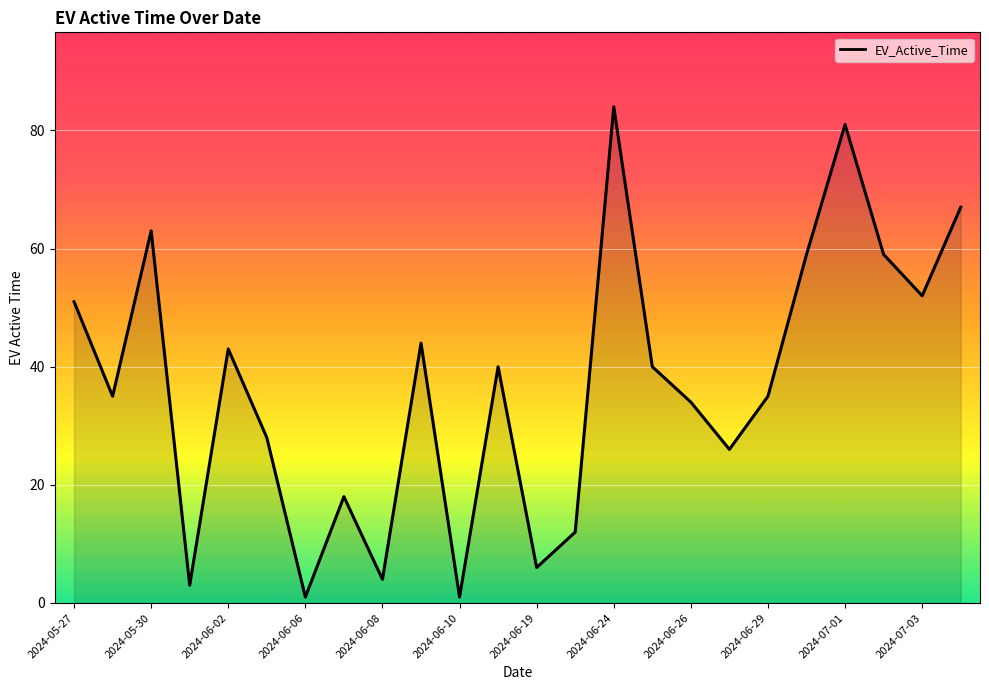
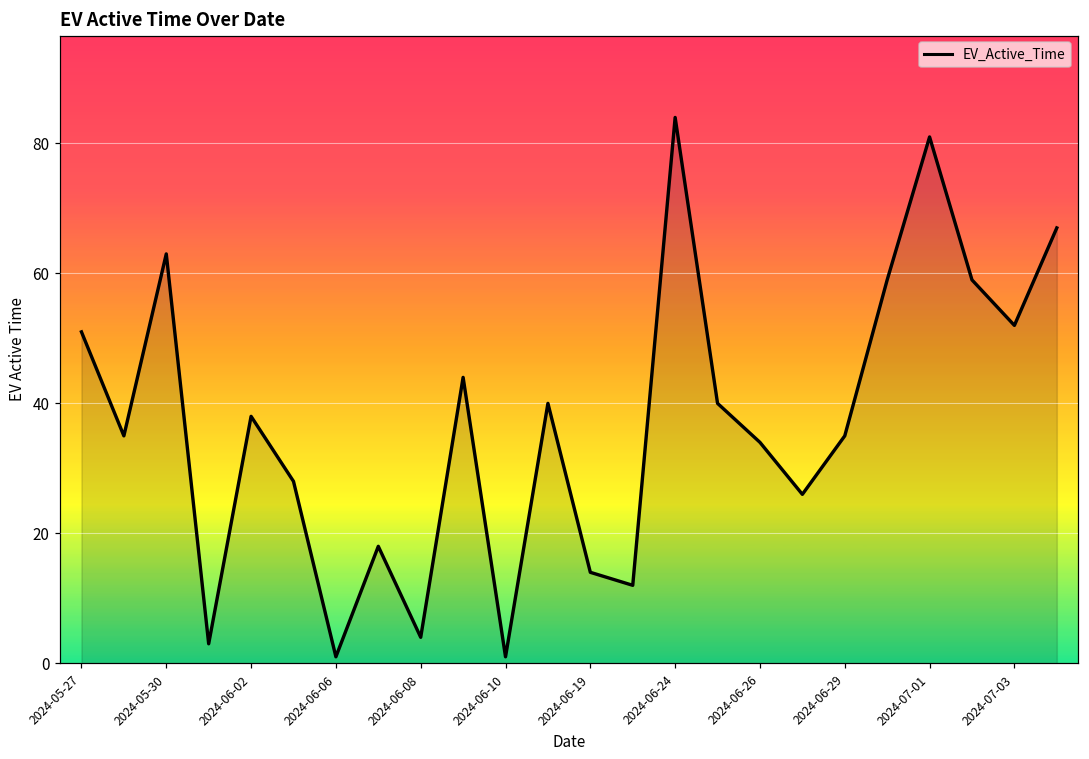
2024-06-02: 43 -> 38
2024-06-19: 6 -> 14
